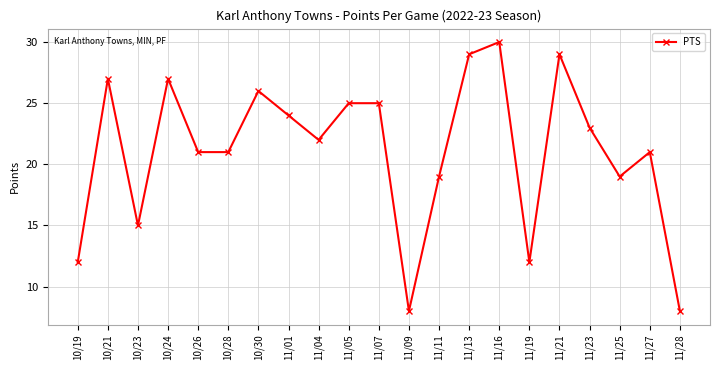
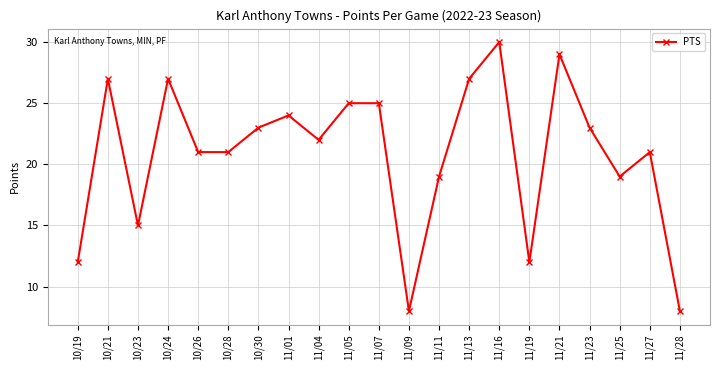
10/30: 26 -> 23
11/13: 29 -> 27
